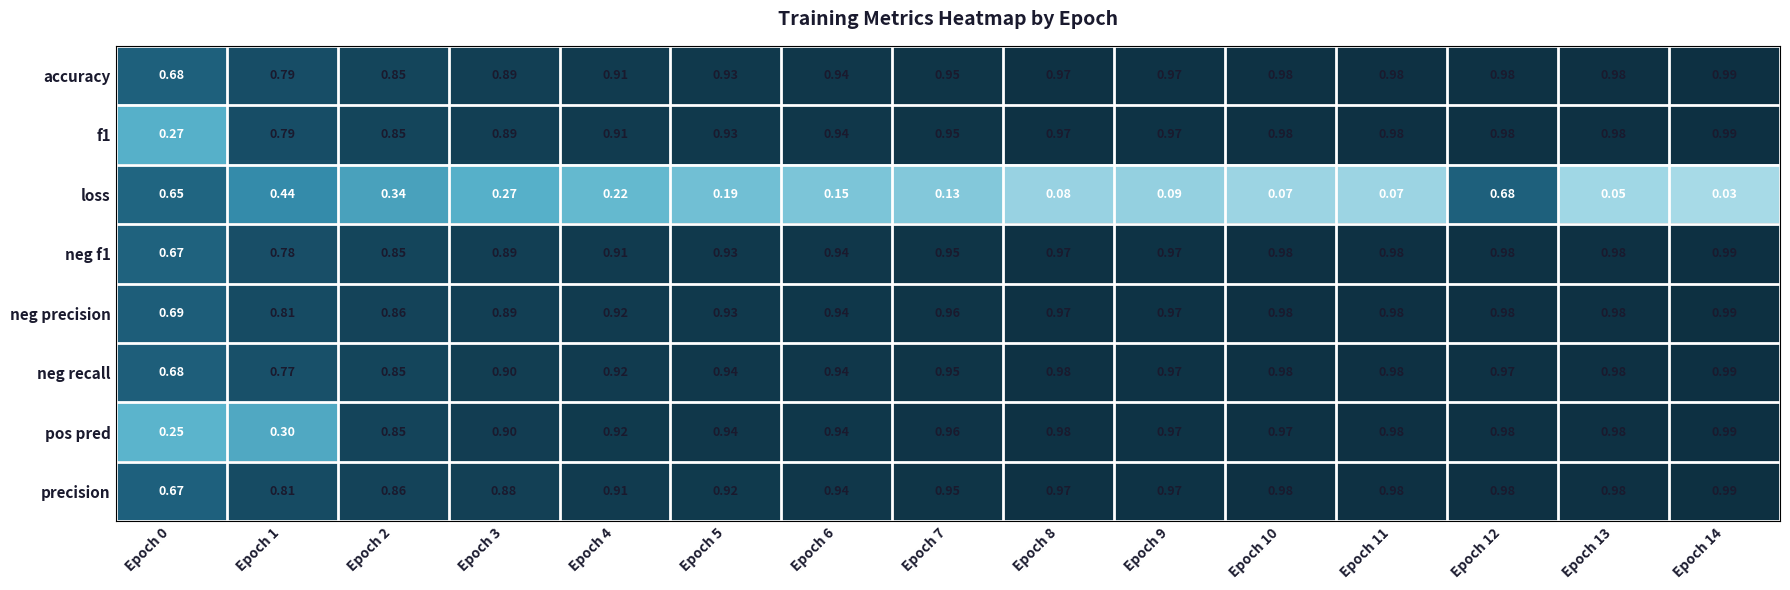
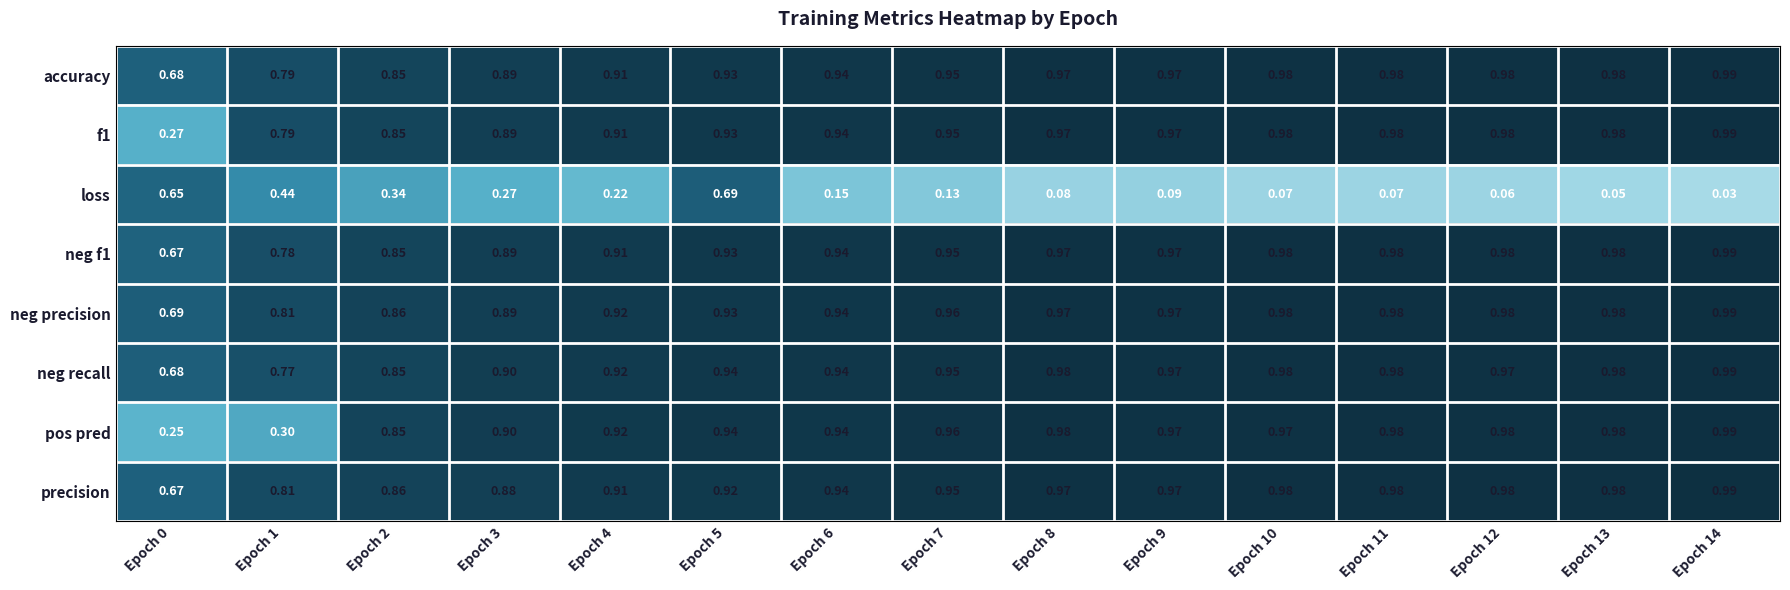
loss, Epoch 5: 0.19 -> 0.69
loss, Epoch 12: 0.68 -> 0.06
